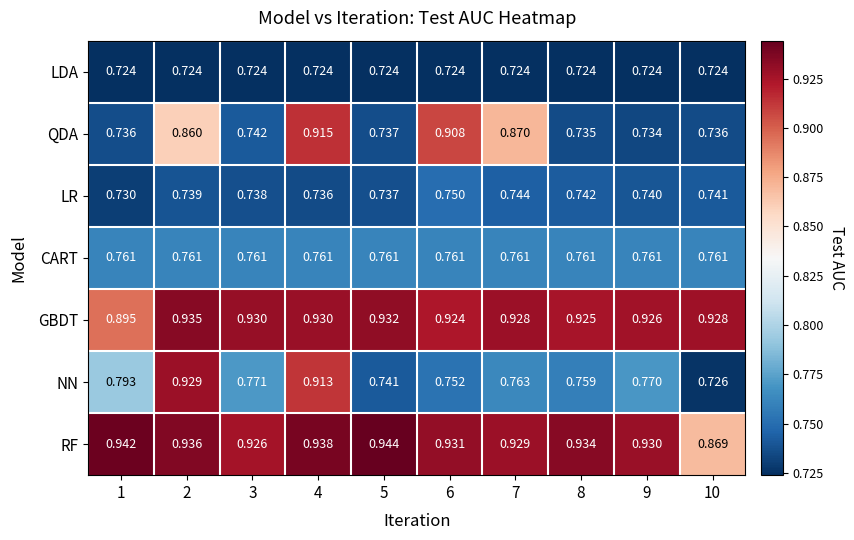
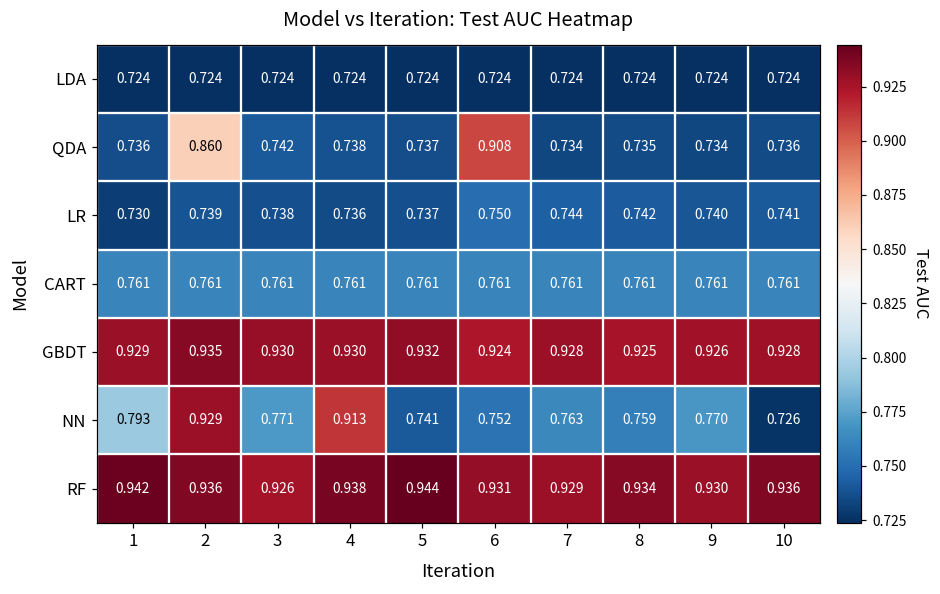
QDA, 4: 0.915 -> 0.738
QDA, 7: 0.870 -> 0.734
GBDT, 1: 0.895 -> 0.929
RF, 10: 0.869 -> 0.936
